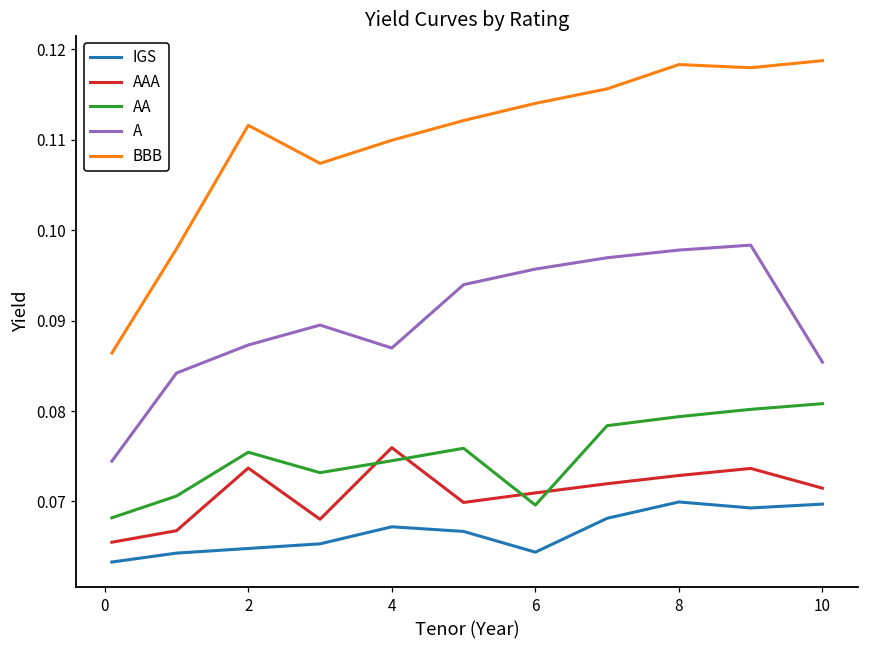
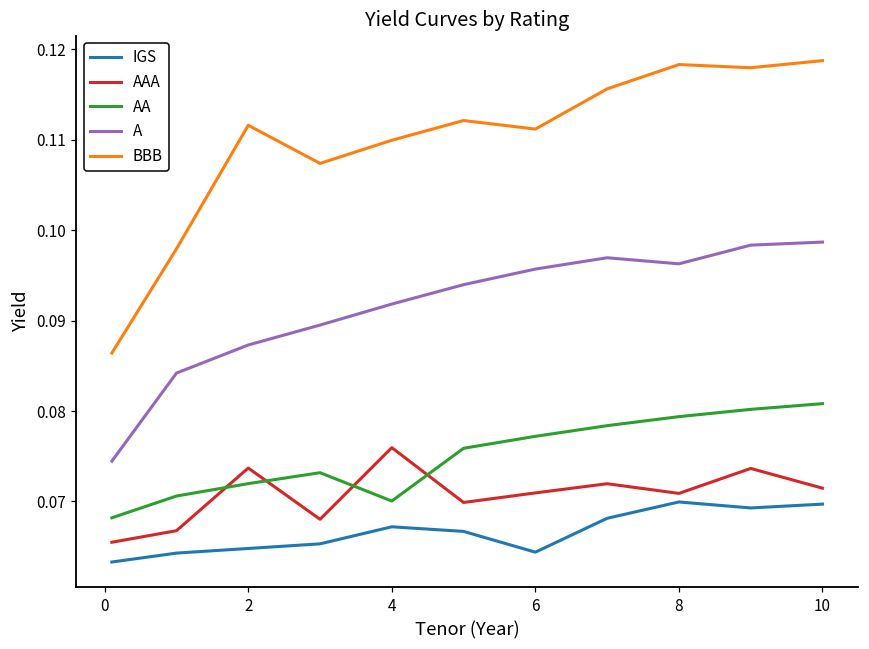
AA, 2: 0.075 -> 0.072
AA, 4: 0.075 -> 0.070
A, 4: 0.087 -> 0.092
AA, 6: 0.070 -> 0.077
BBB, 6: 0.114 -> 0.111
AAA, 8: 0.073 -> 0.071
A, 8: 0.098 -> 0.096
A, 10: 0.085 -> 0.099
